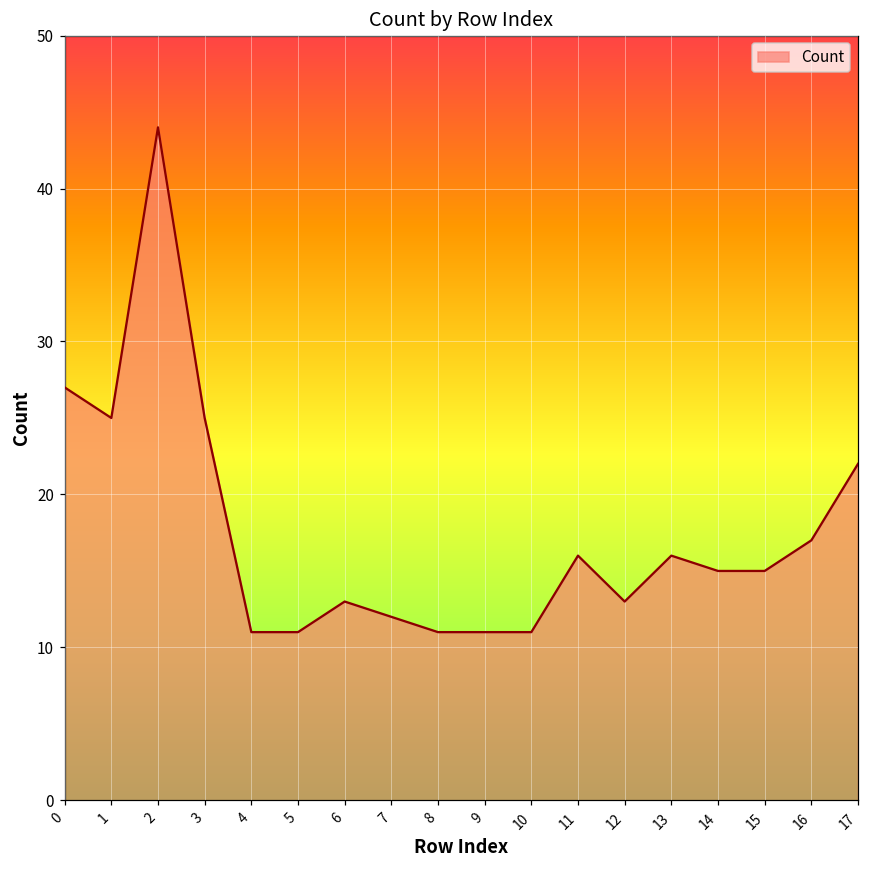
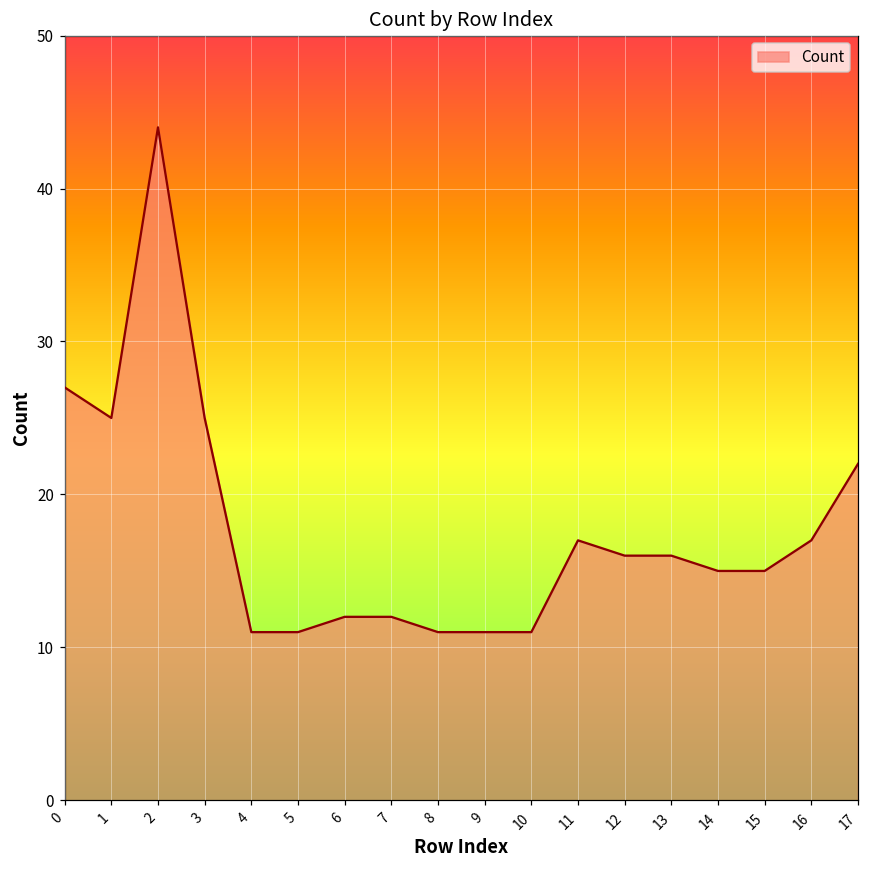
6: 13 -> 12
11: 16 -> 17
12: 13 -> 16
